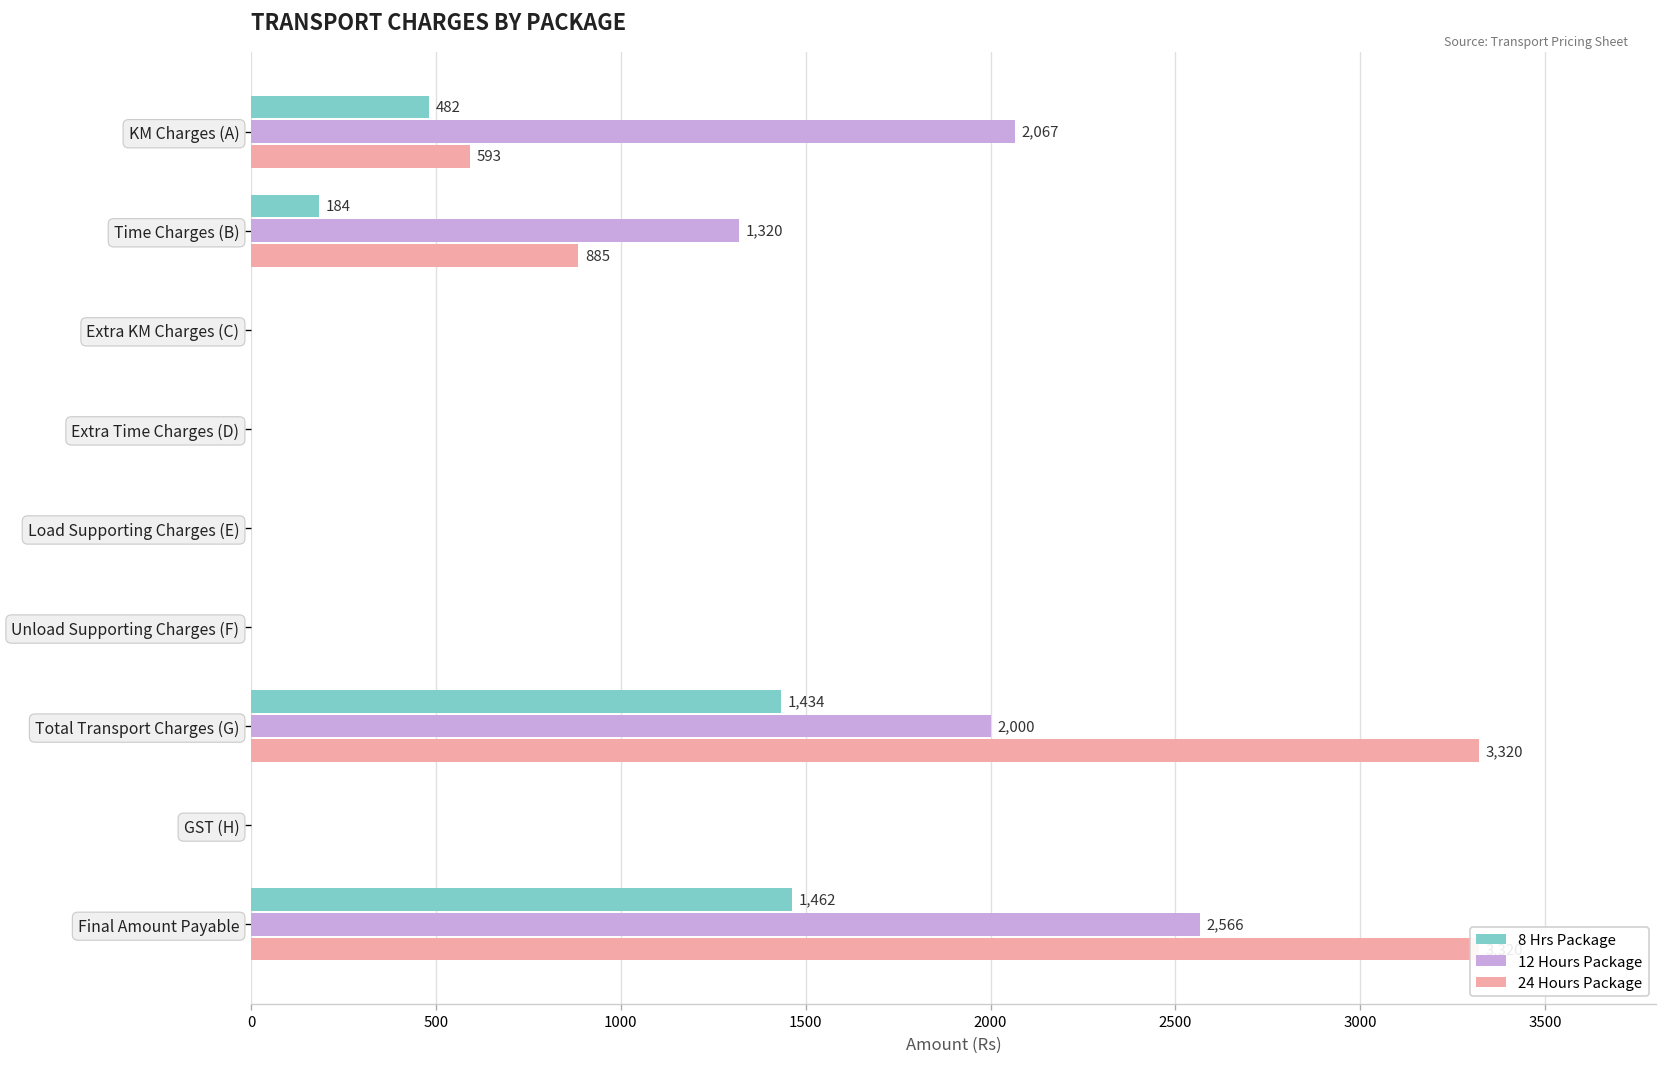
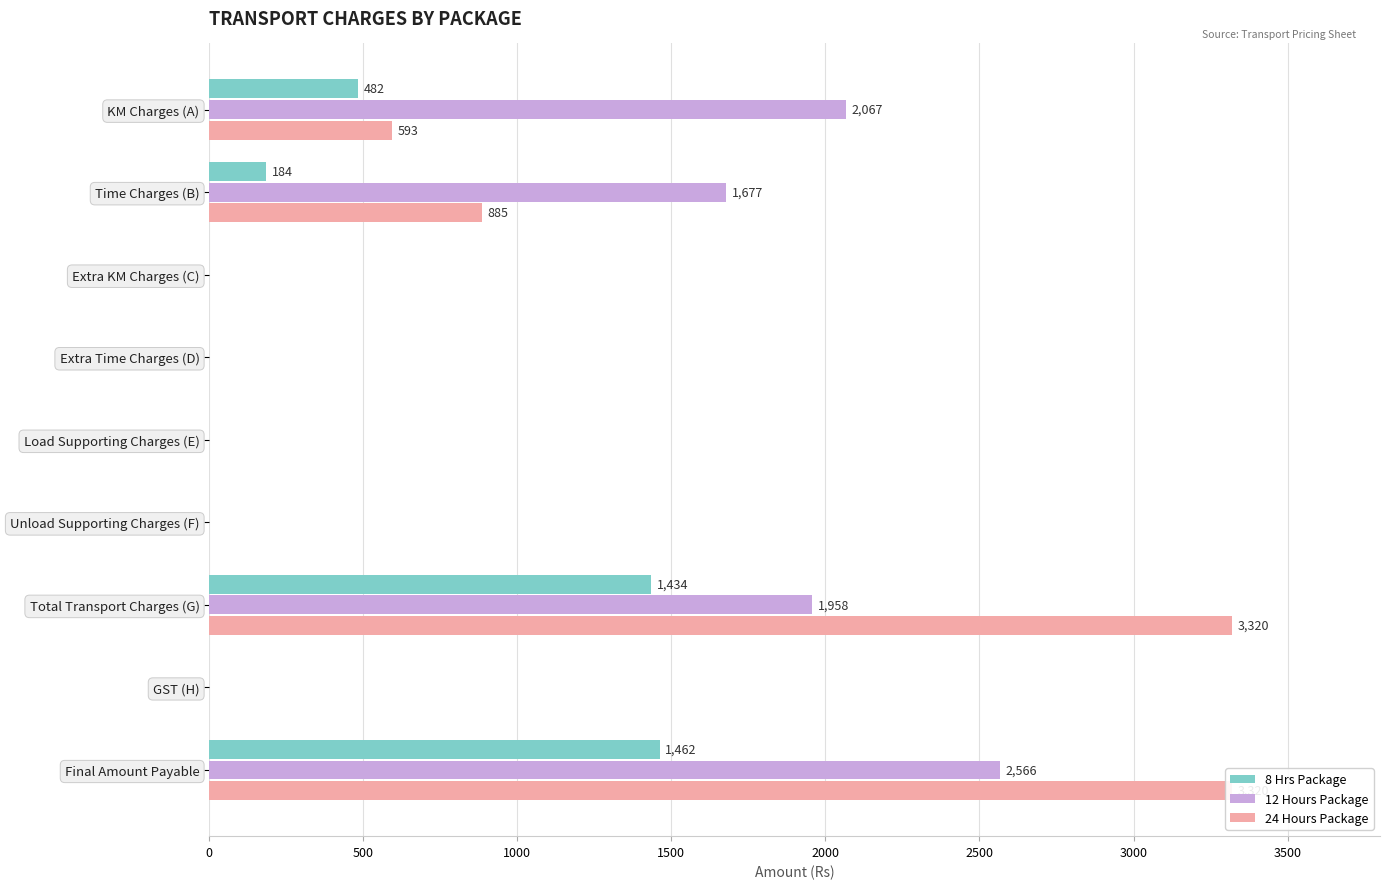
12 Hours Package, Time Charges (B): 1,320 -> 1,677
12 Hours Package, Total Transport Charges (G): 2,000 -> 1,958
